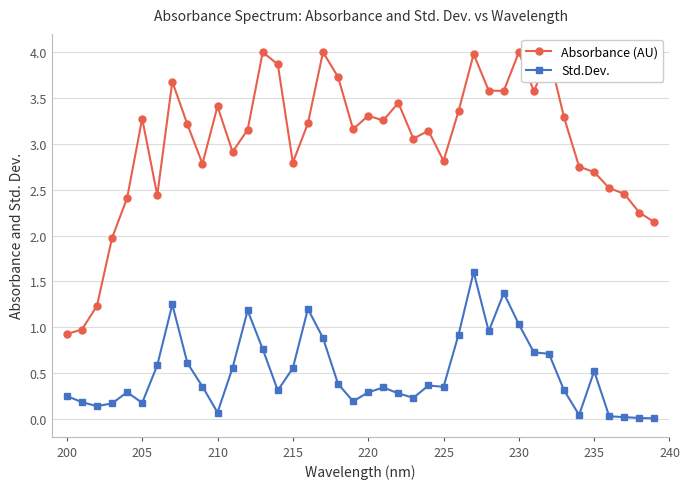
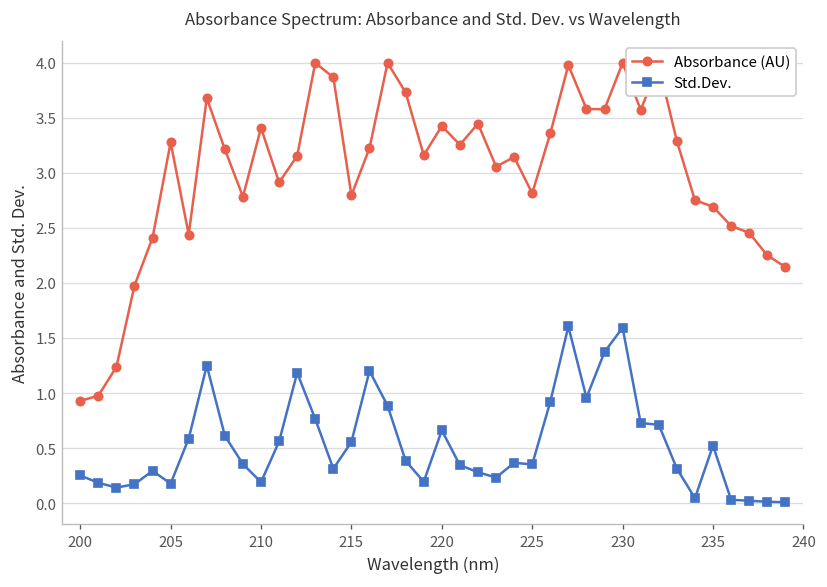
Std.Dev., 210: 0.1 -> 0.2
Absorbance (AU), 220: 3.3 -> 3.4
Std.Dev., 220: 0.3 -> 0.7
Std.Dev., 230: 1.0 -> 1.6
